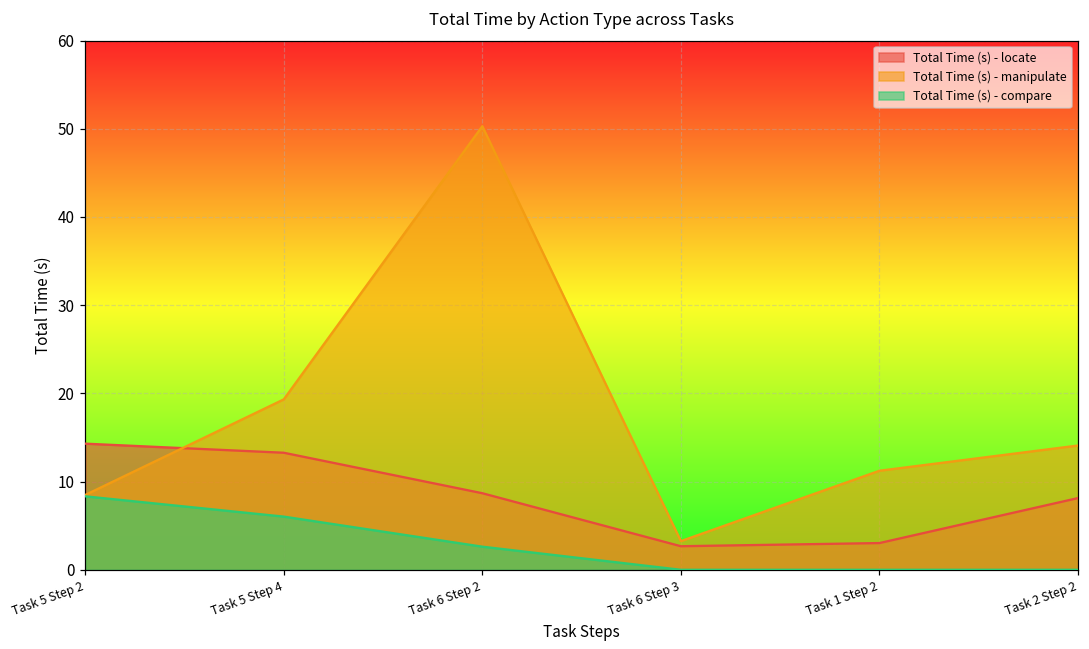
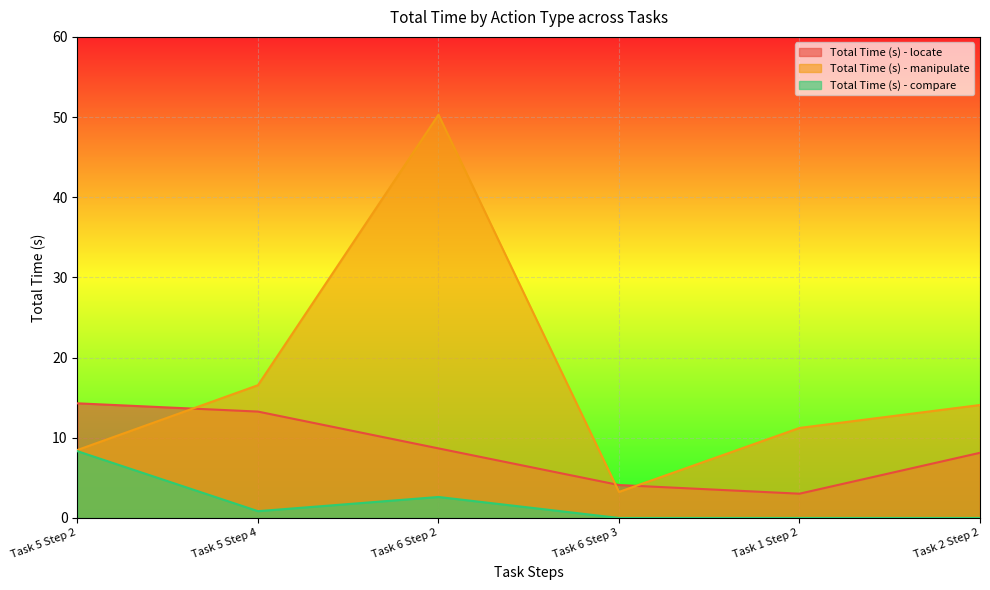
Total Time (s) - manipulate, Task 5 Step 4: 19 -> 17
Total Time (s) - compare, Task 5 Step 4: 6 -> 1
Total Time (s) - locate, Task 6 Step 3: 3 -> 4
